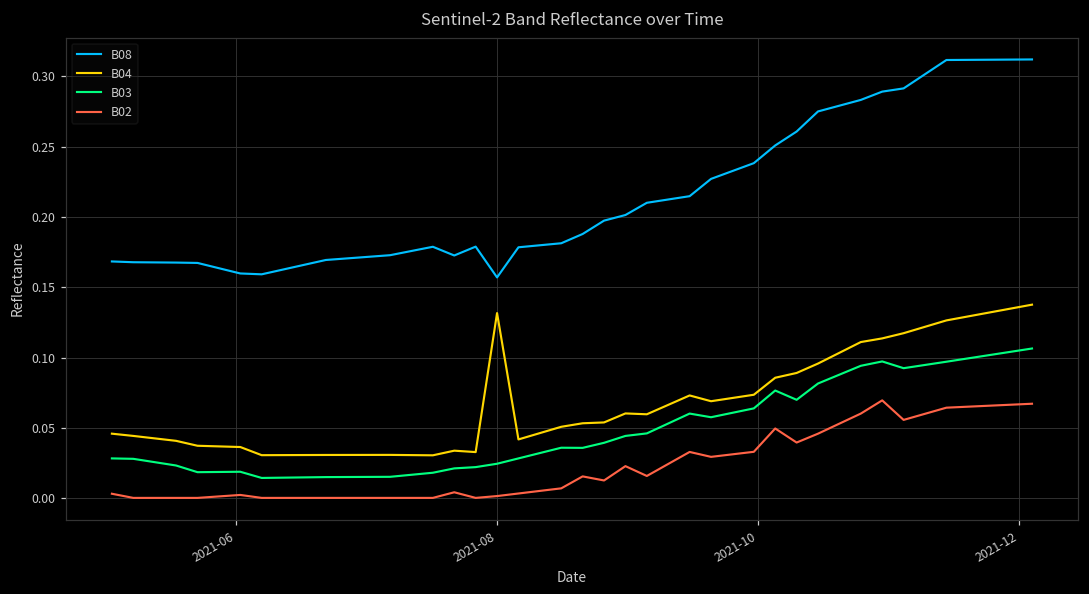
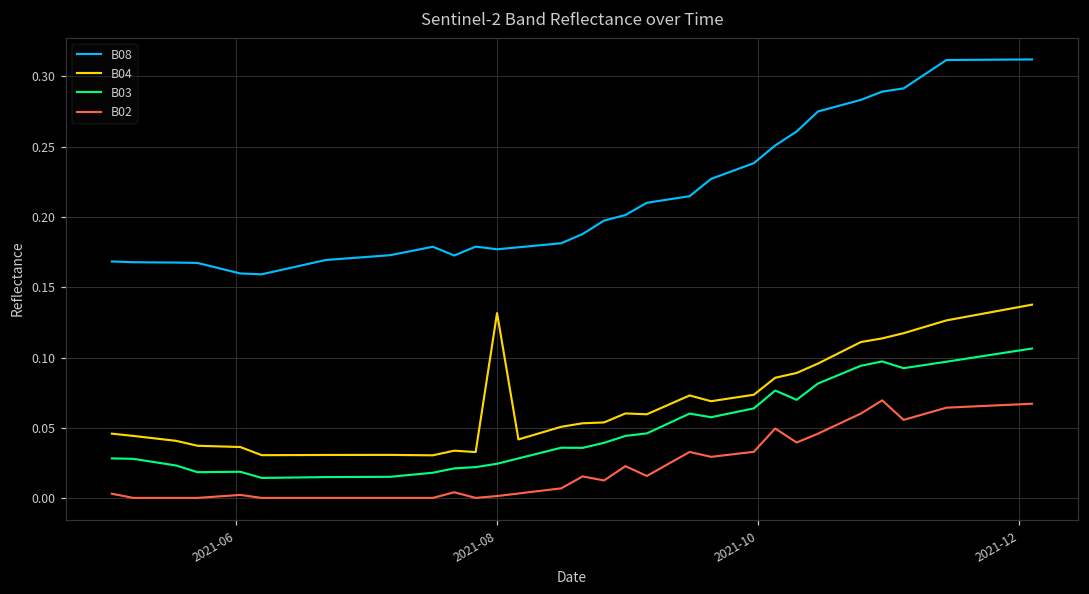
B08, 2021-08: 0.157 -> 0.177
